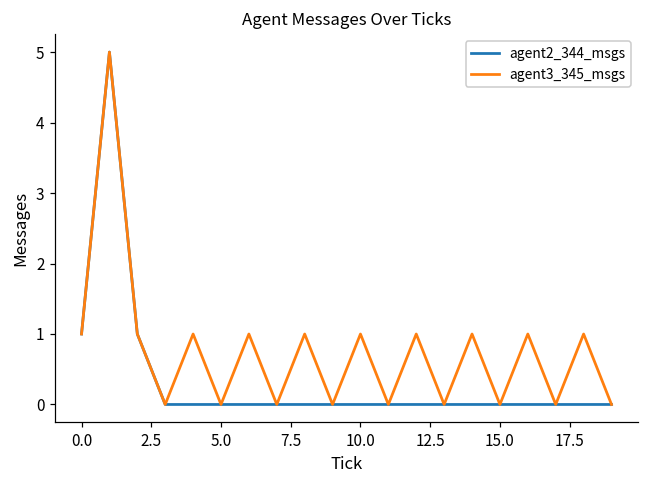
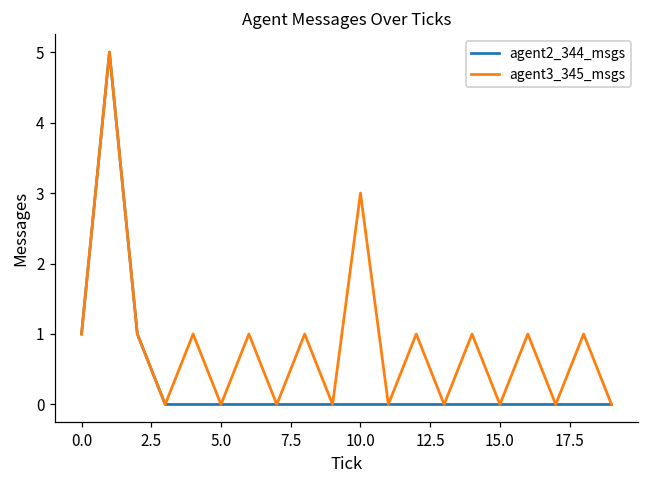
agent3_345_msgs, 10.0: 1 -> 3
